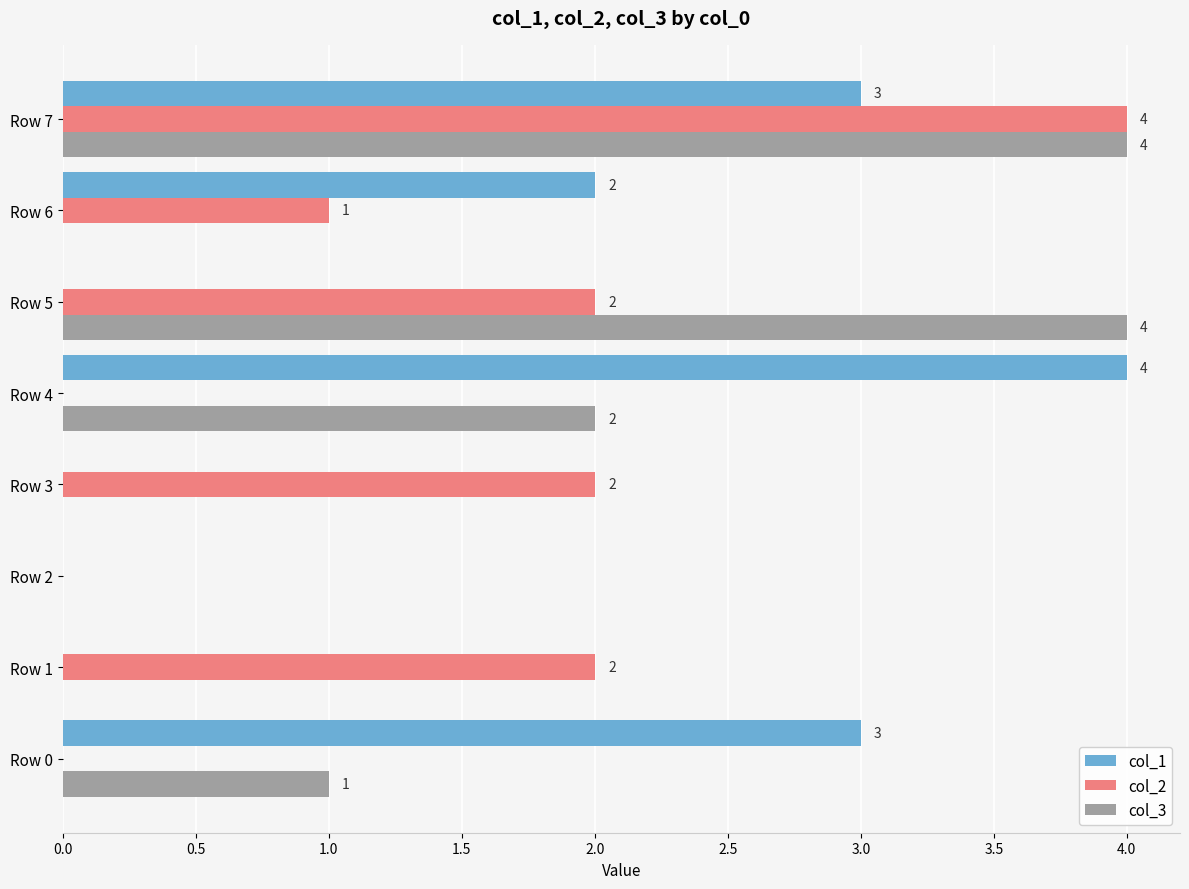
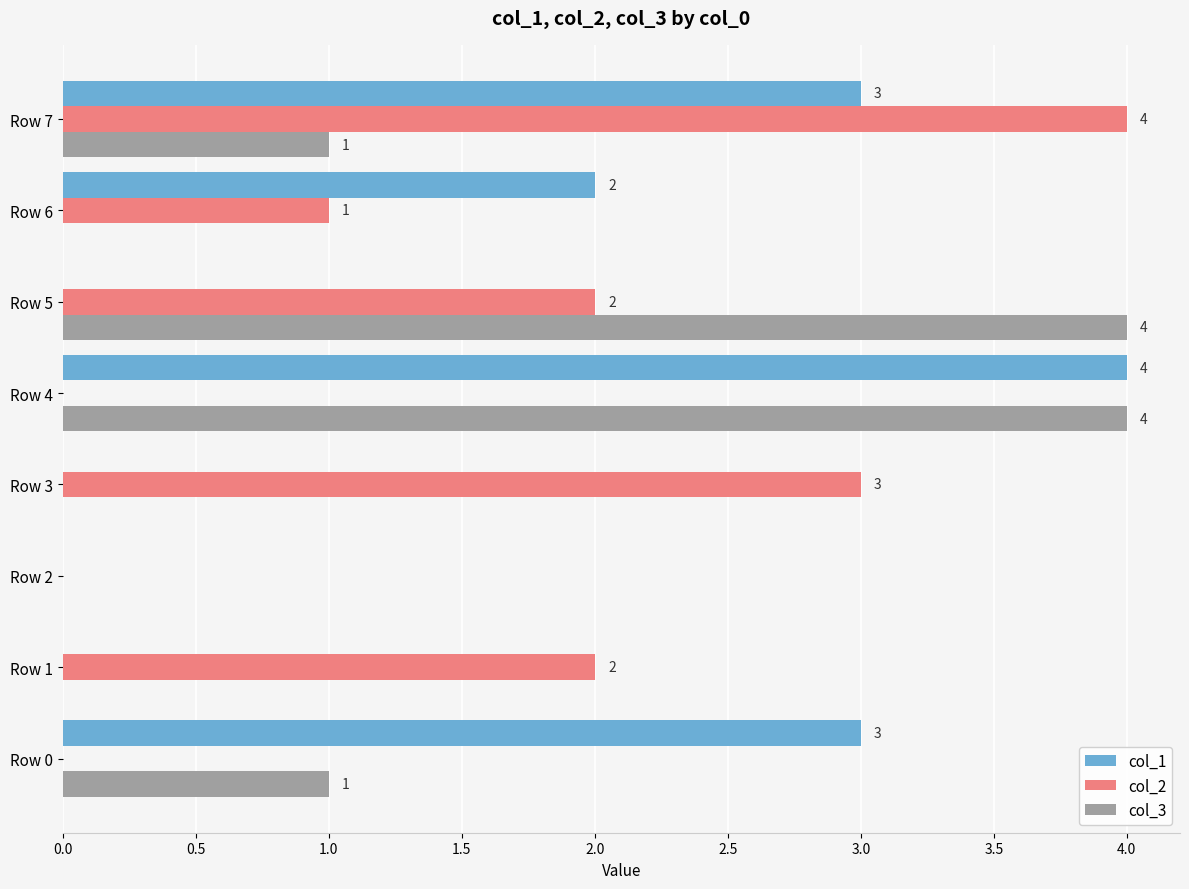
col_3, Row 7: 4 -> 1
col_3, Row 4: 2 -> 4
col_2, Row 3: 2 -> 3
